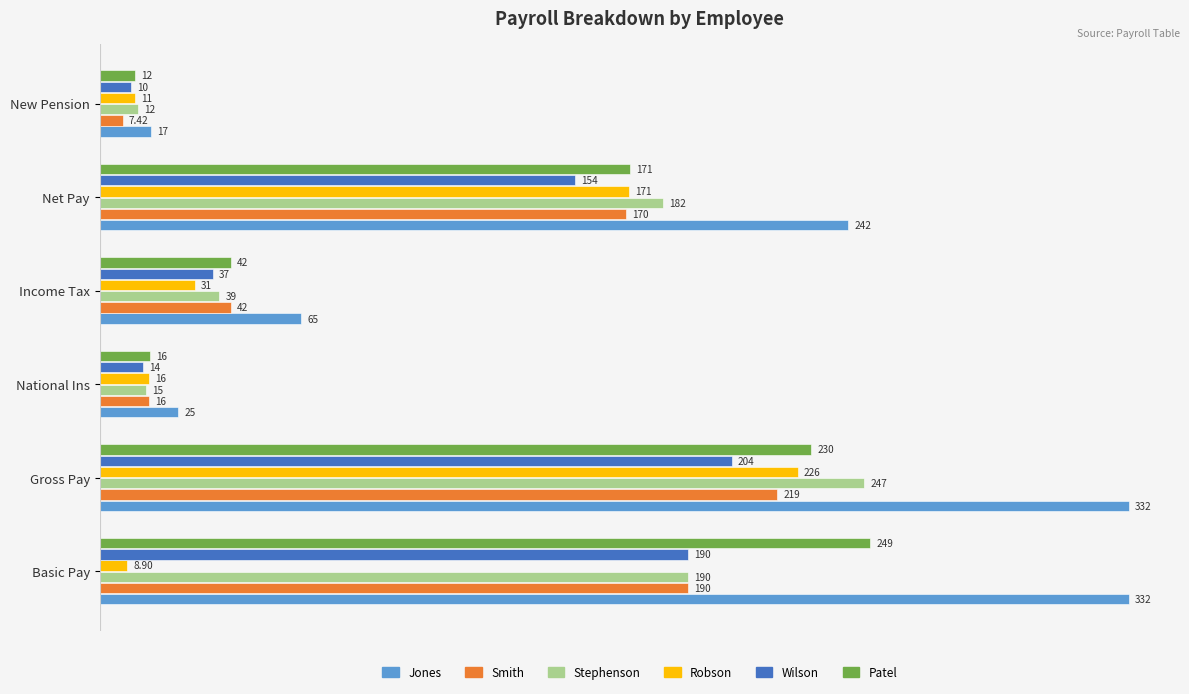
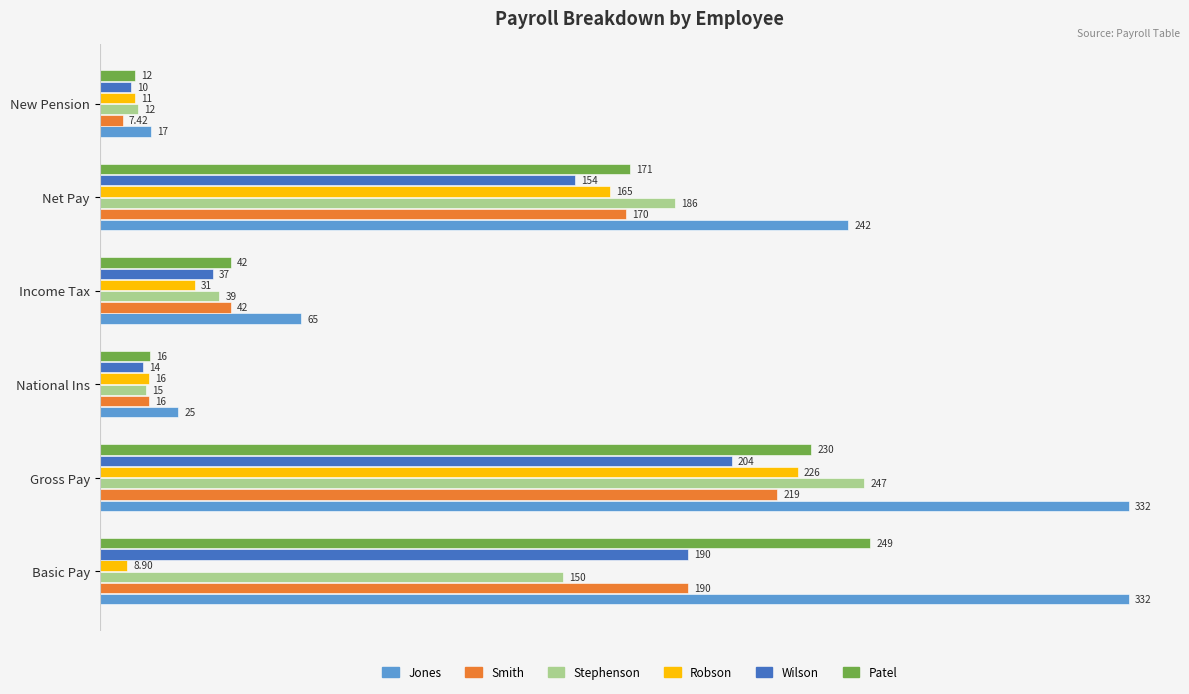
Robson, Net Pay: 171 -> 165
Stephenson, Net Pay: 182 -> 186
Stephenson, Basic Pay: 190 -> 150
